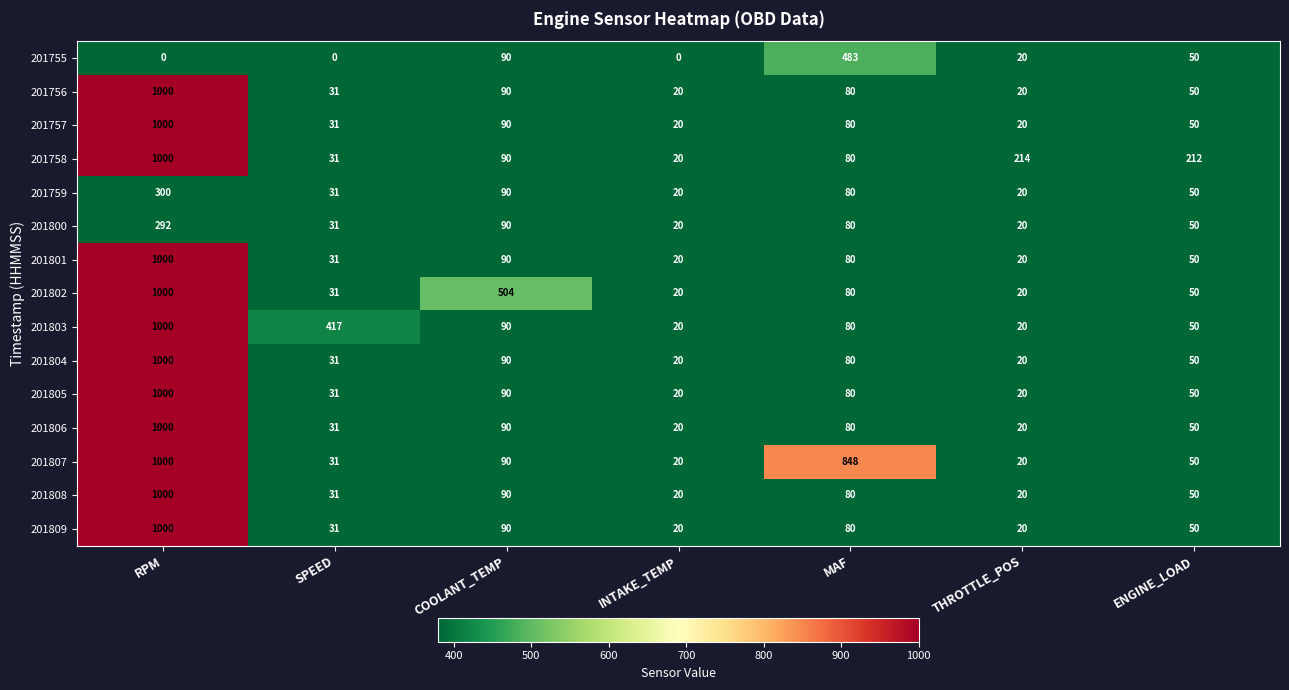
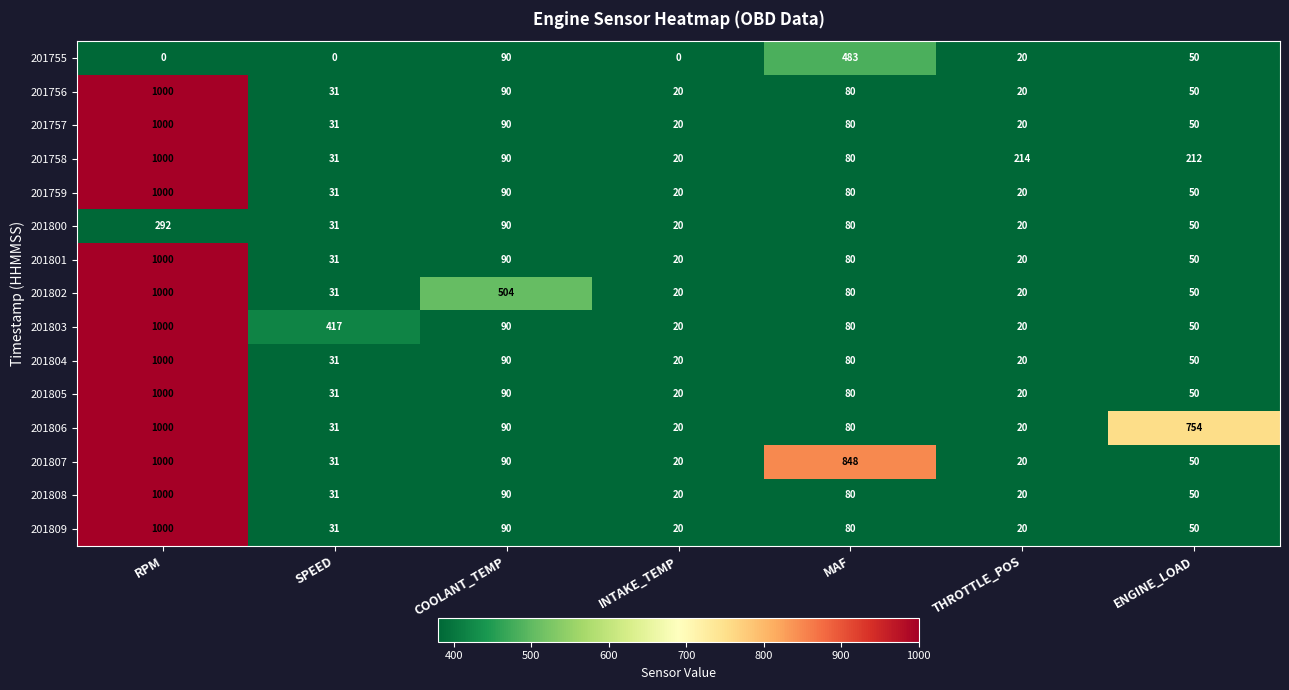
201759, RPM: 300 -> 1000
201806, ENGINE_LOAD: 50 -> 754
